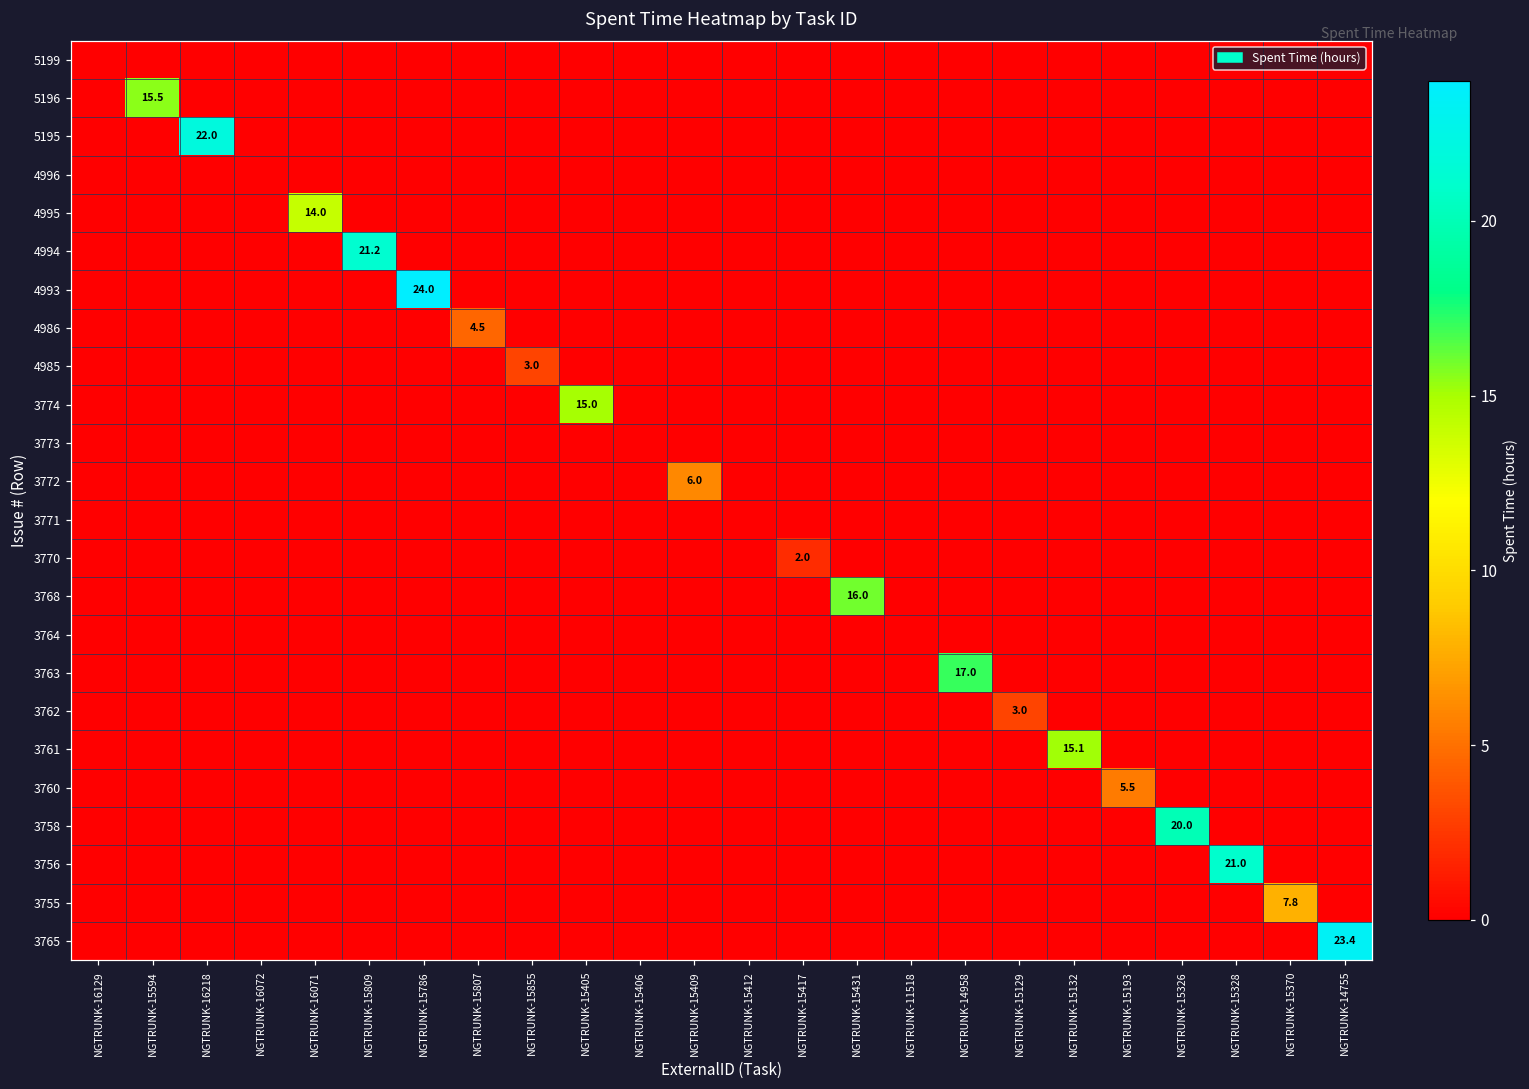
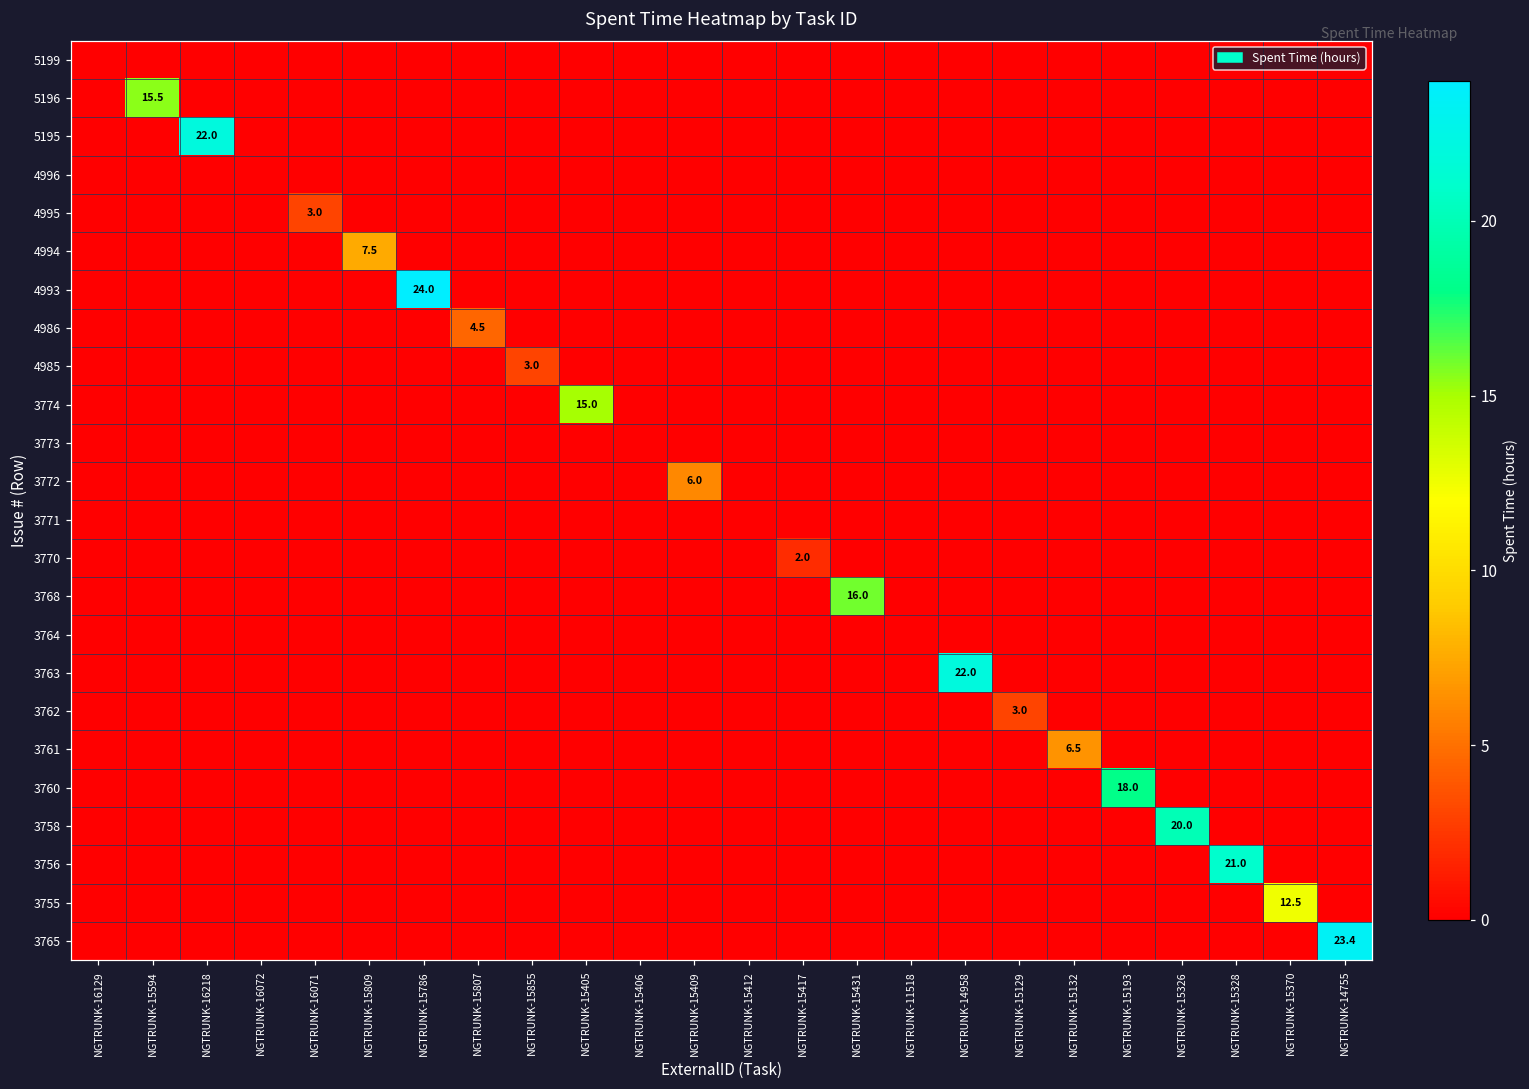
4995, NGTRUNK-16071: 14.0 -> 3.0
4994, NGTRUNK-15809: 21.2 -> 7.5
3763, NGTRUNK-14958: 17.0 -> 22.0
3761, NGTRUNK-15132: 15.1 -> 6.5
3760, NGTRUNK-15193: 5.5 -> 18.0
3755, NGTRUNK-15370: 7.8 -> 12.5
